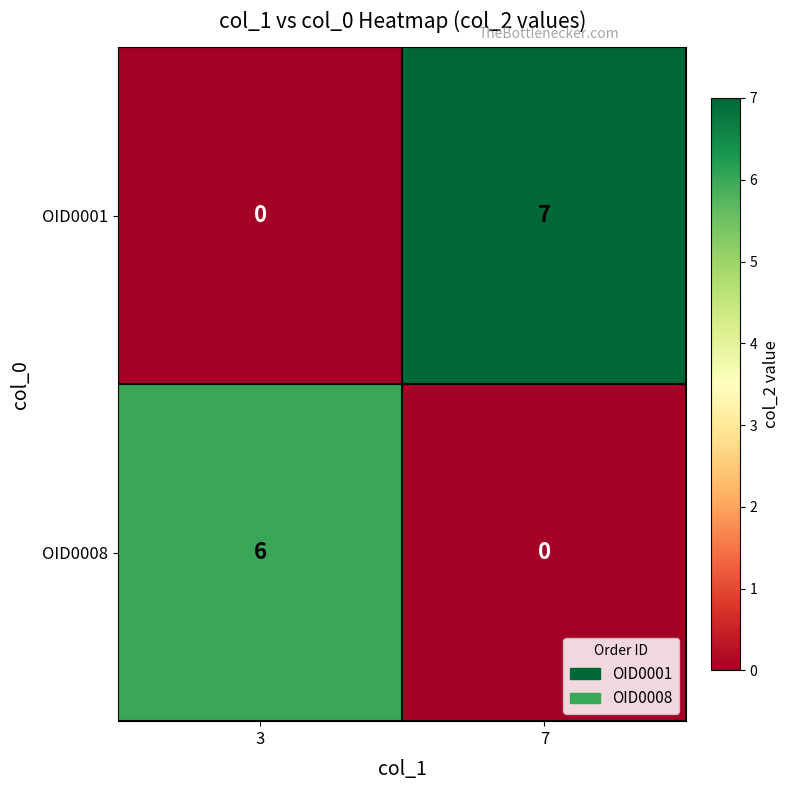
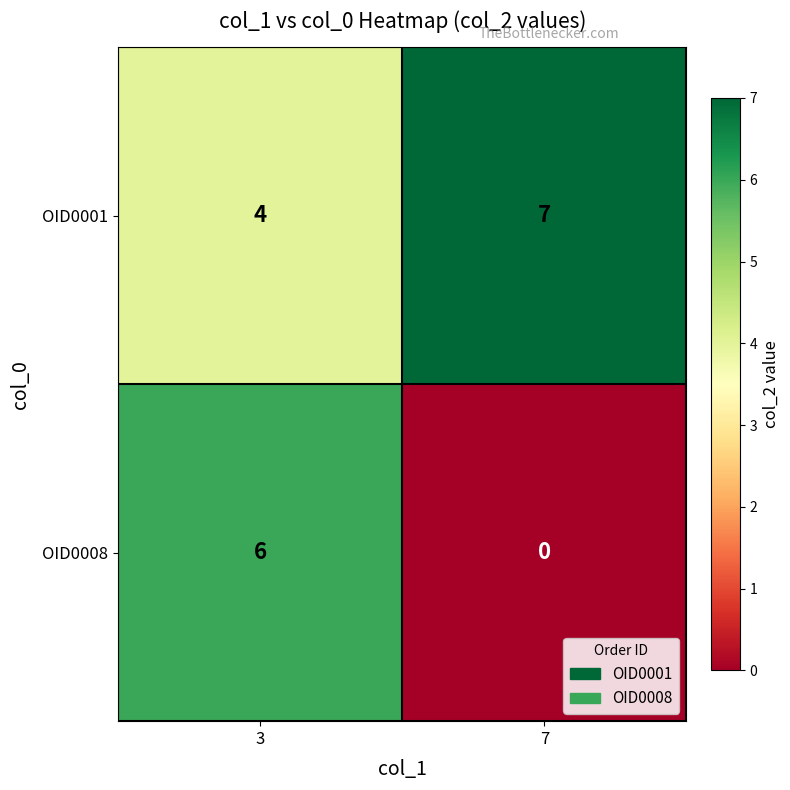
OID0001, 3: 0 -> 4
